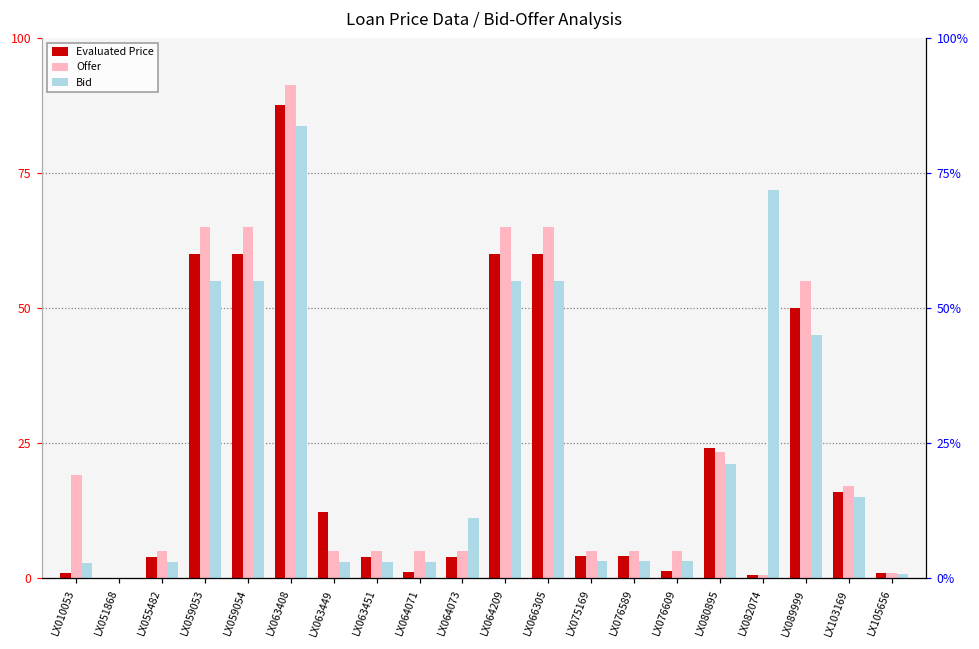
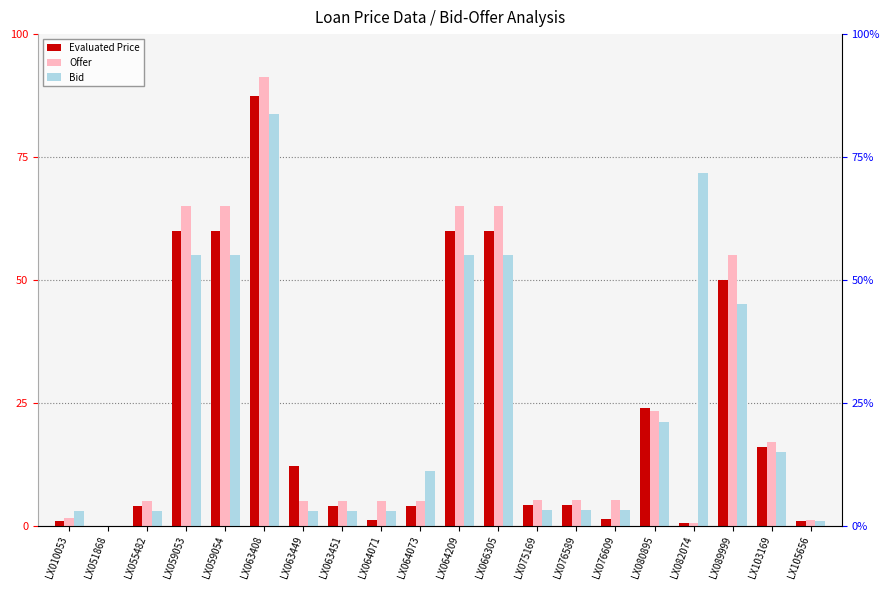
Offer, LX010053: 19 -> 2
